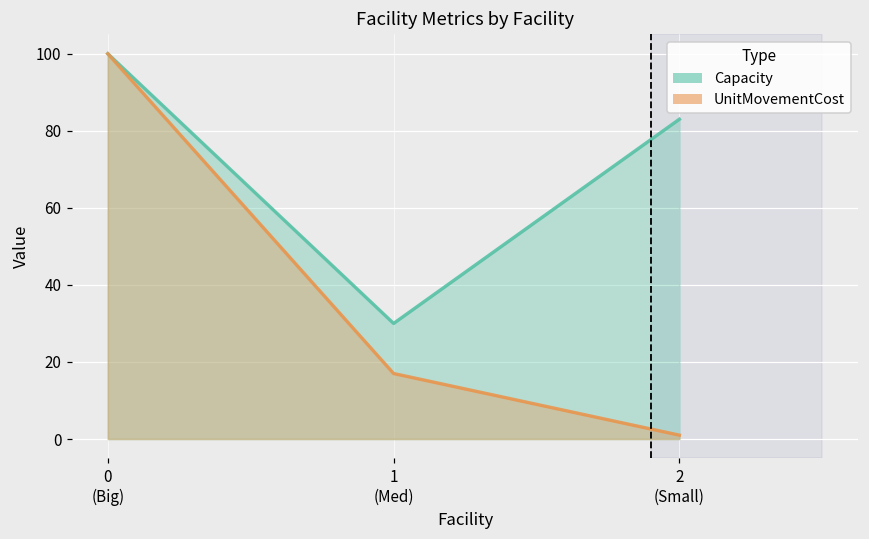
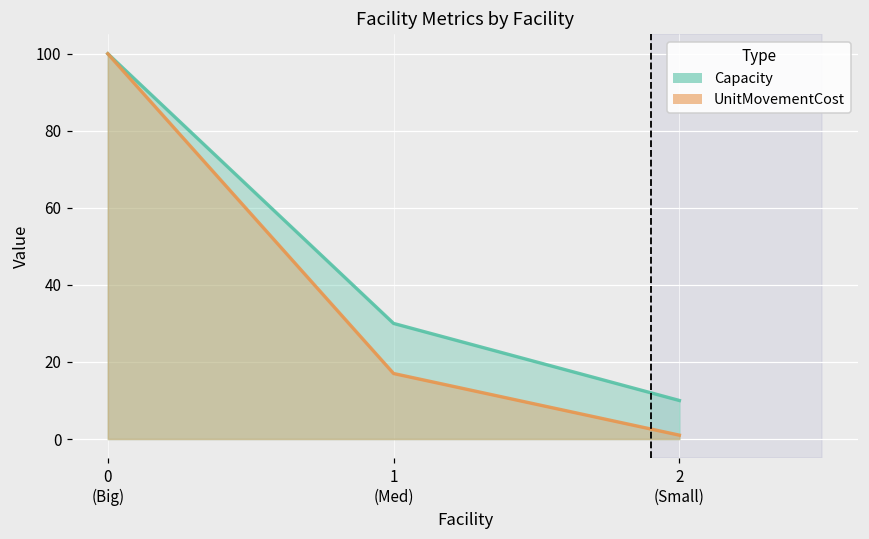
Capacity, 2 (Small): 83 -> 10
